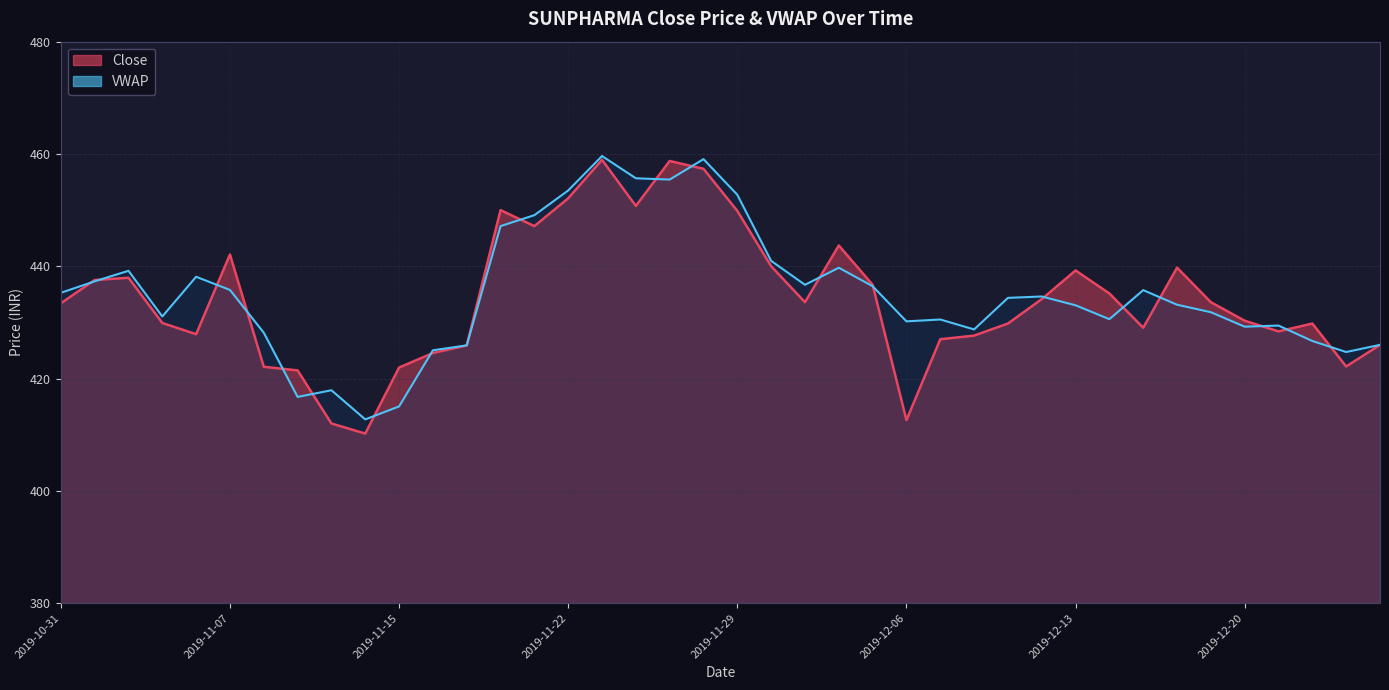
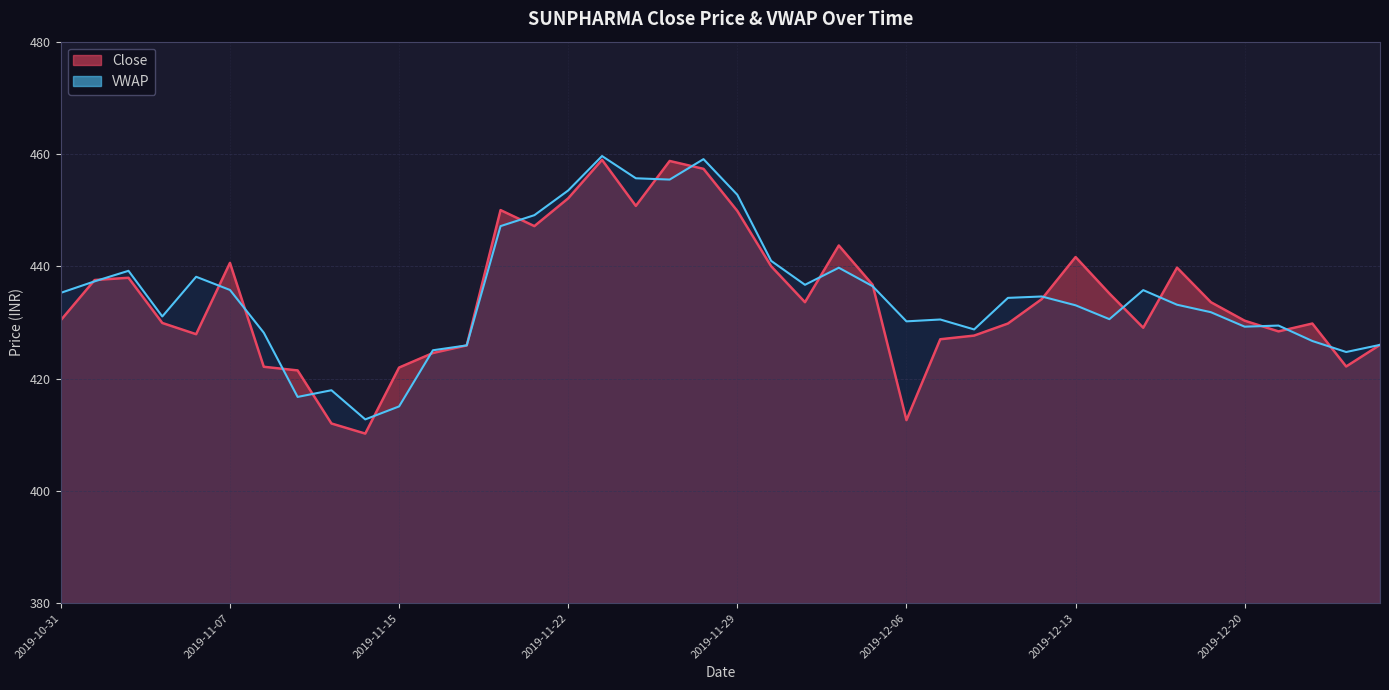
Close, 2019-10-31: 433 -> 430
Close, 2019-11-07: 442 -> 441
Close, 2019-12-13: 439 -> 442
